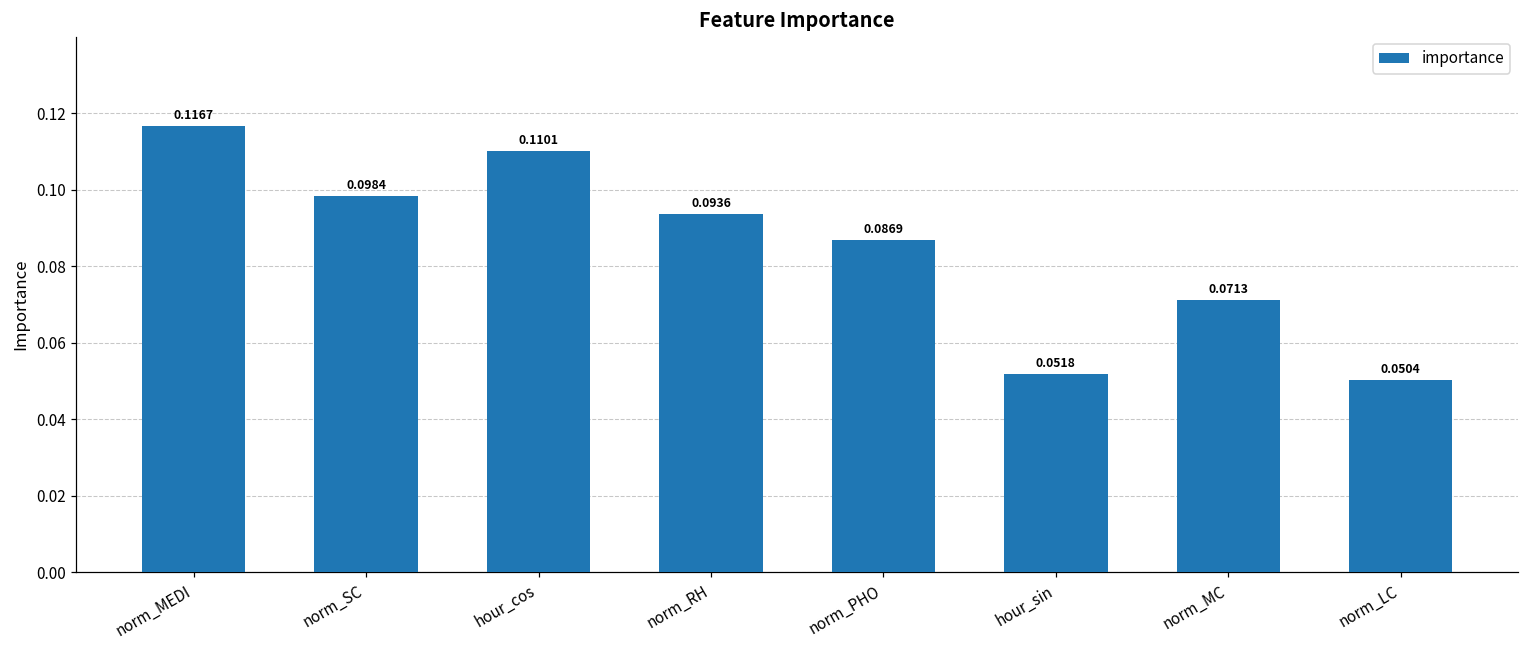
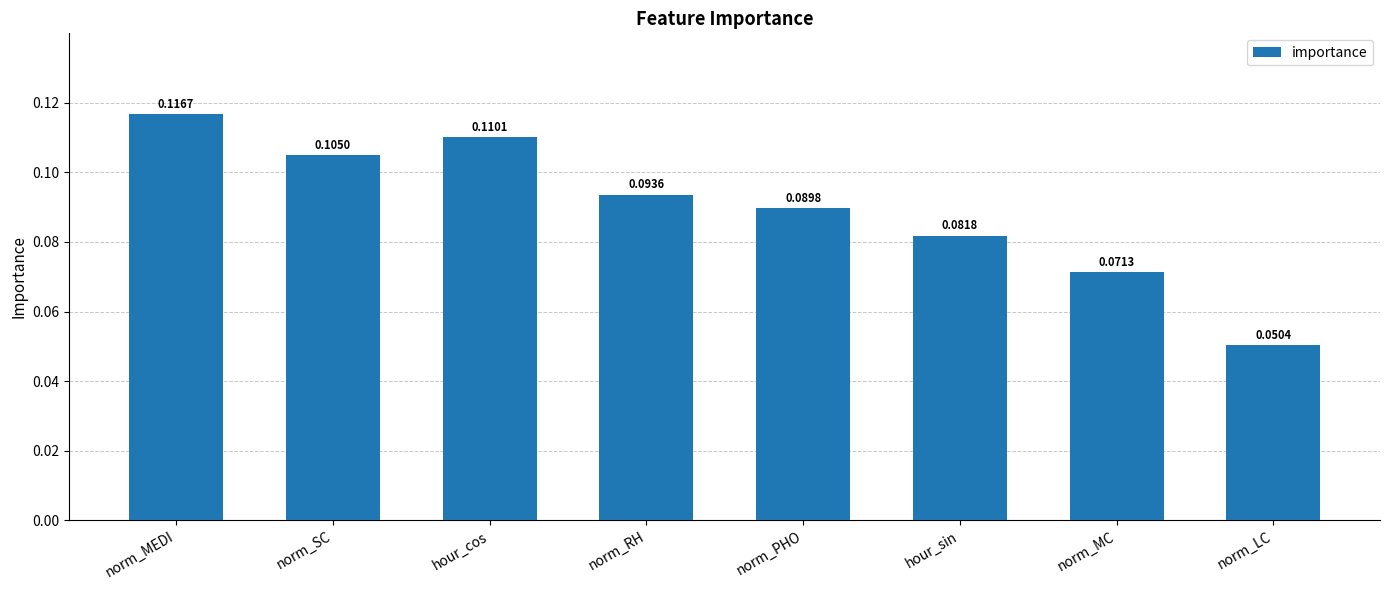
norm_SC: 0.0984 -> 0.1050
norm_PHO: 0.0869 -> 0.0898
hour_sin: 0.0518 -> 0.0818
